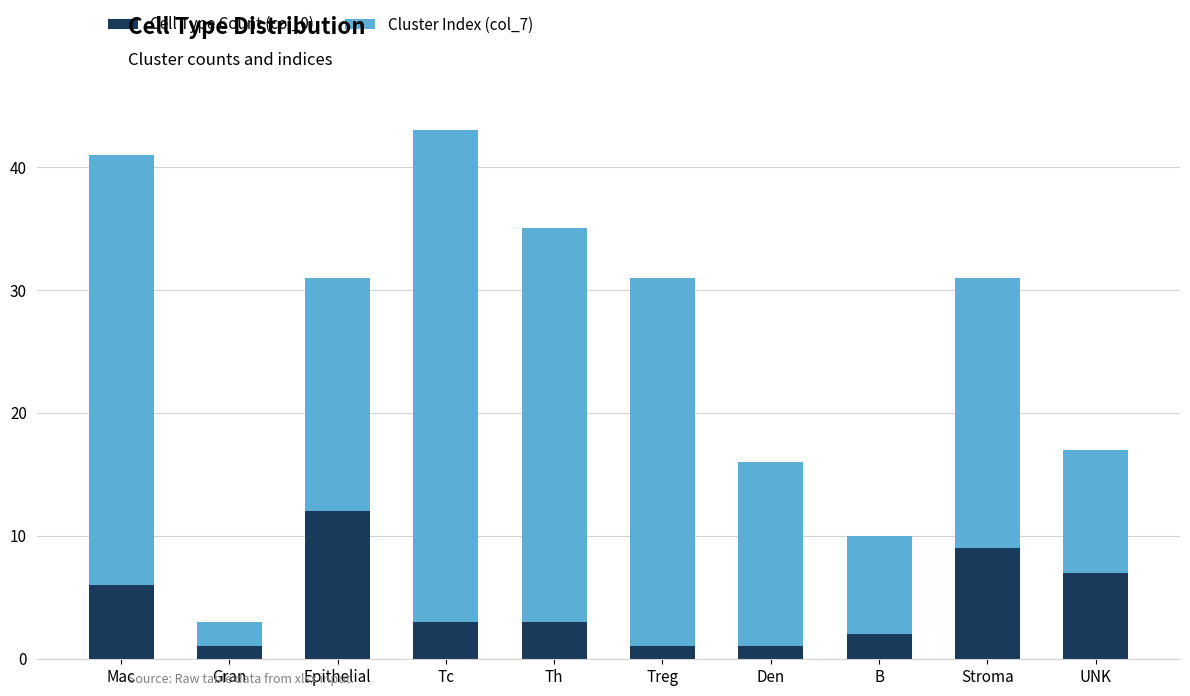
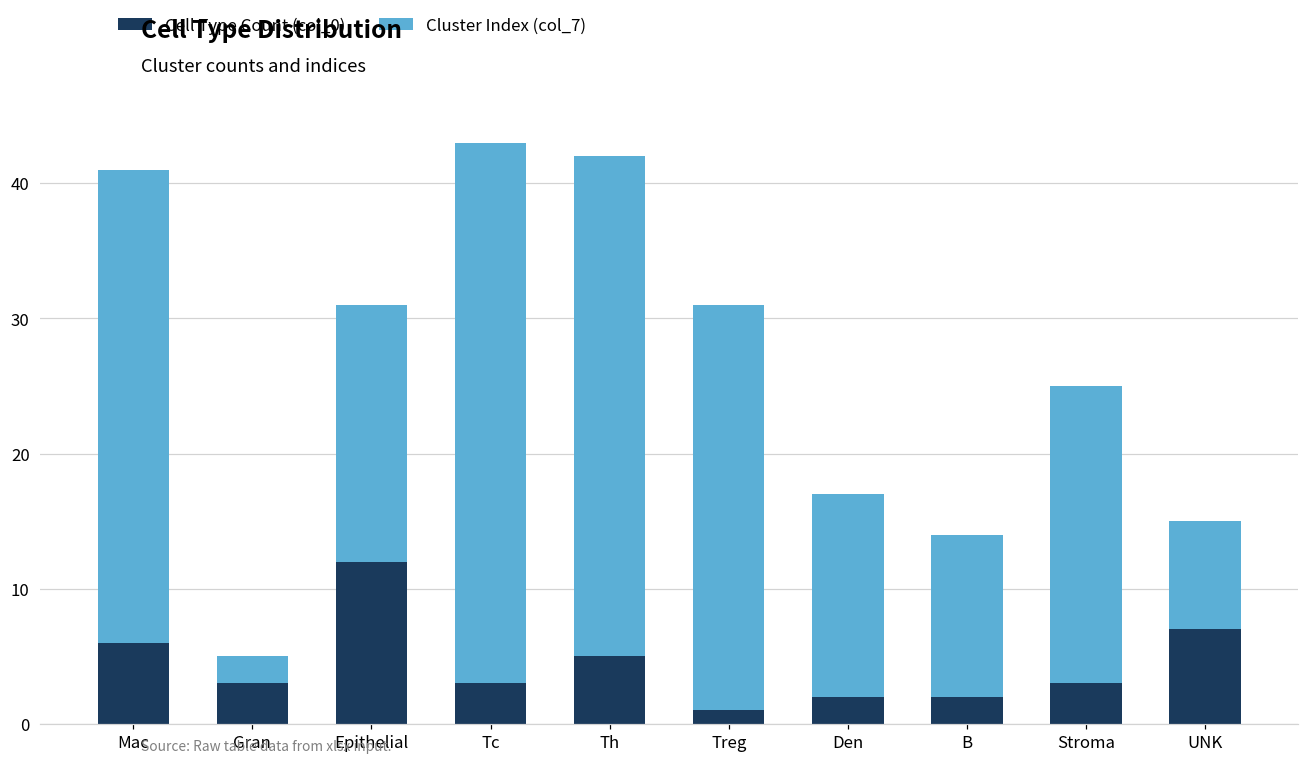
Cell Type Count (col_0), Gran: 1 -> 3
Cell Type Count (col_0), Th: 3 -> 5
Cluster Index (col_7), Th: 32 -> 37
Cell Type Count (col_0), Den: 1 -> 2
Cluster Index (col_7), B: 8 -> 12
Cell Type Count (col_0), Stroma: 9 -> 3
Cluster Index (col_7), UNK: 10 -> 8
